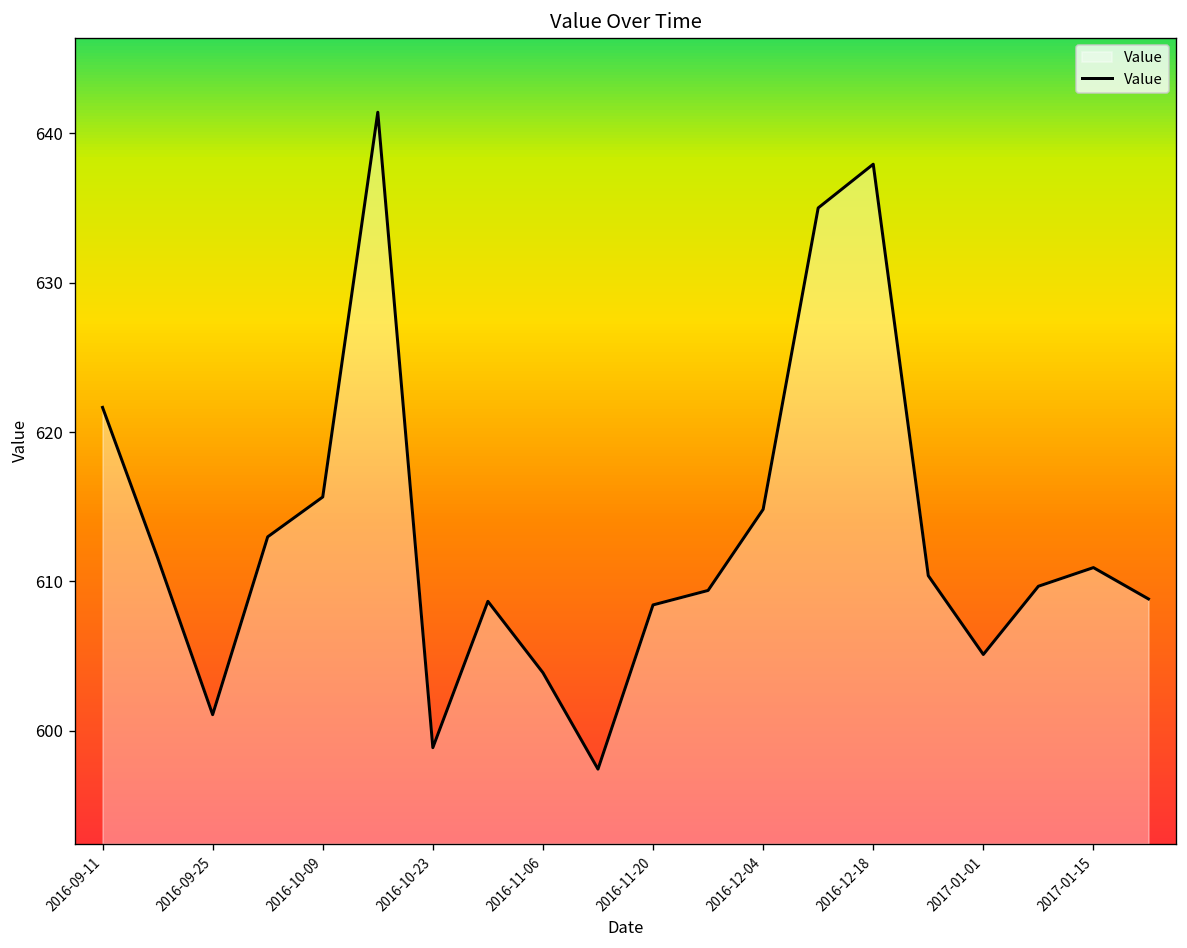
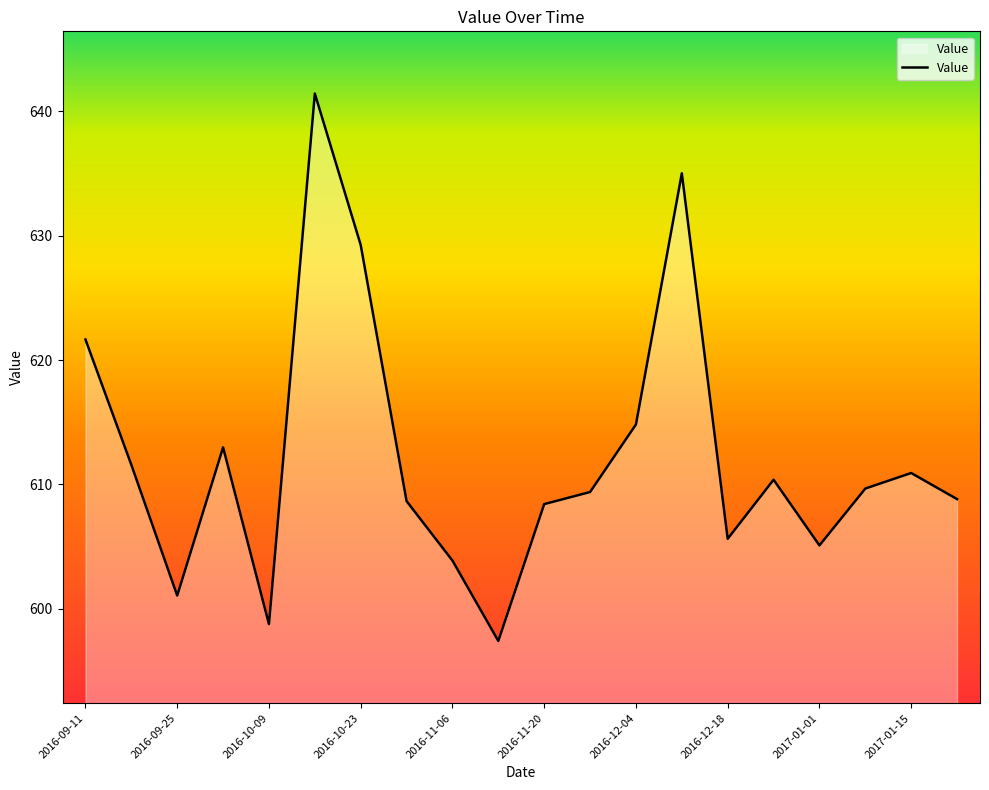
2016-10-09: 615.7 -> 598.8
2016-10-23: 598.9 -> 629.3
2016-12-18: 637.9 -> 605.6
